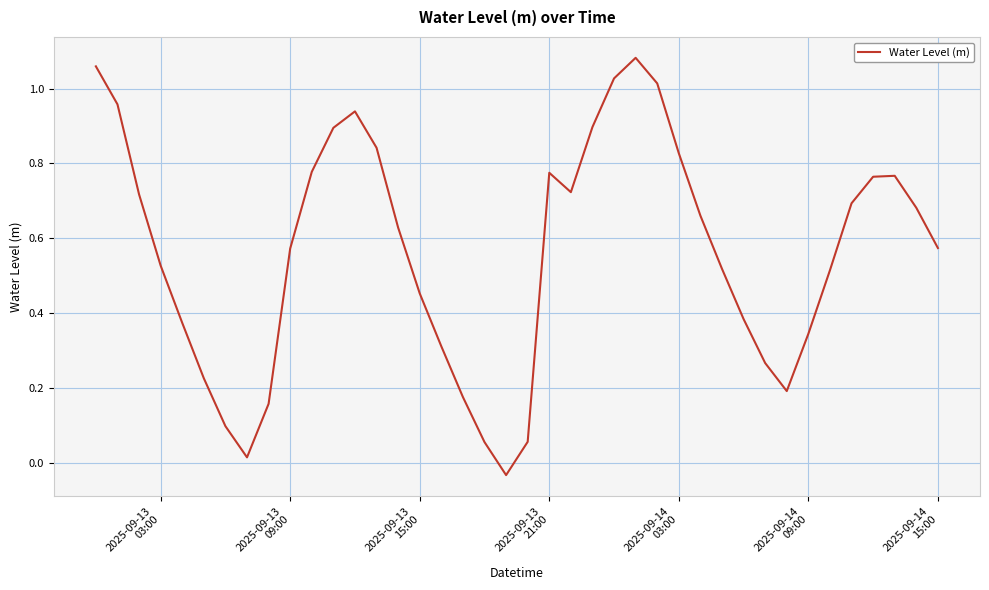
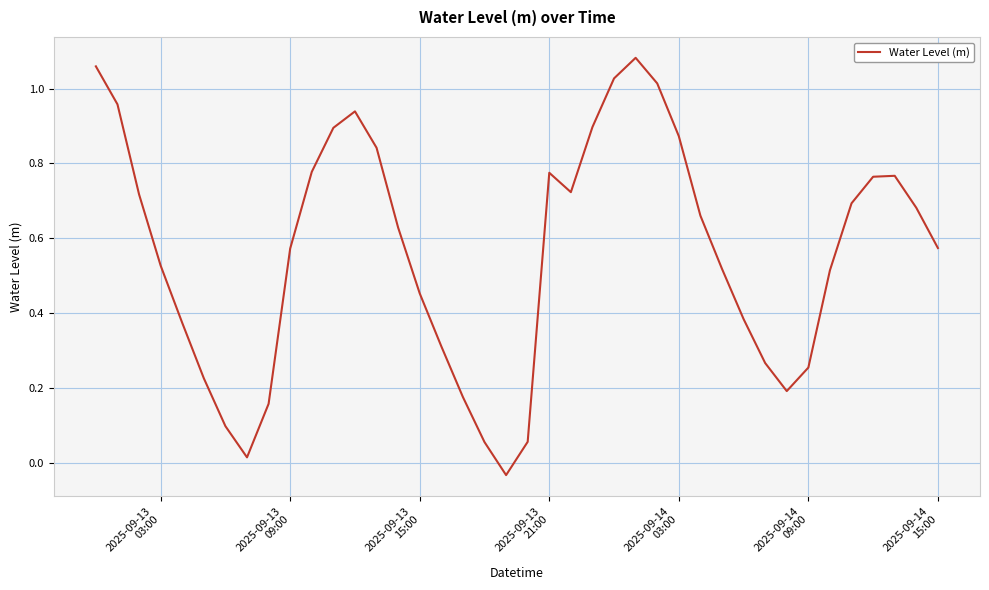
2025-09-14 03:00: 0.83 -> 0.87
2025-09-14 09:00: 0.34 -> 0.25
